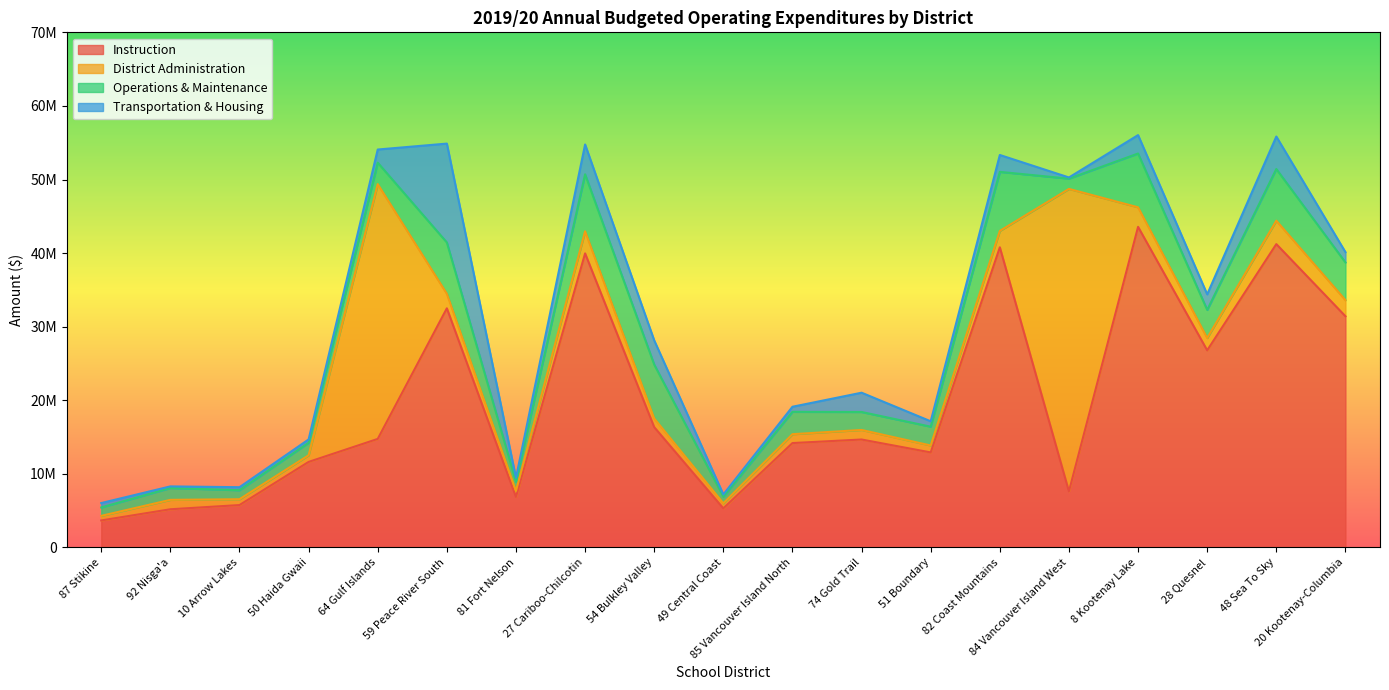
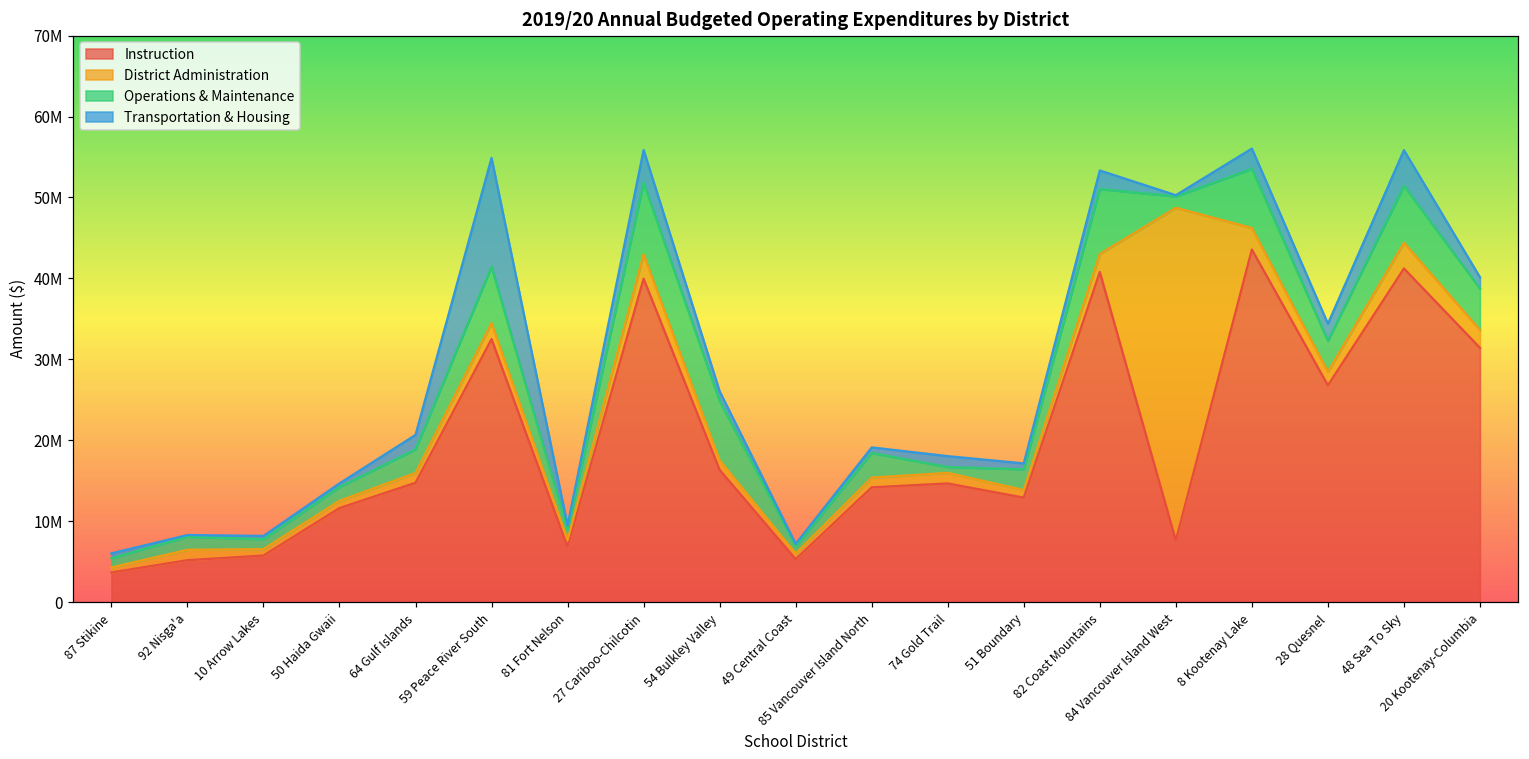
District Administration, 64 Gulf Islands: 35000000 -> 1000000
Operations & Maintenance, 27 Cariboo-Chilcotin: 8000000 -> 9000000
Transportation & Housing, 54 Bulkley Valley: 3000000 -> 1000000
Operations & Maintenance, 74 Gold Trail: 2000000 -> 1000000
Transportation & Housing, 74 Gold Trail: 3000000 -> 1000000
